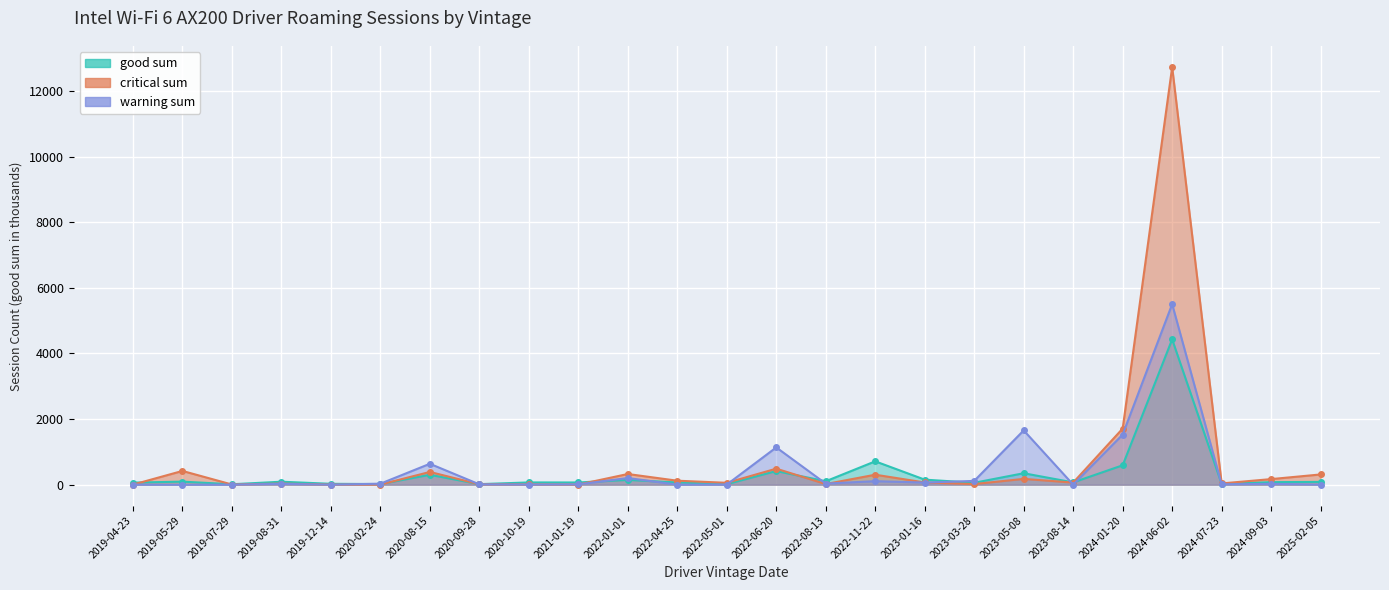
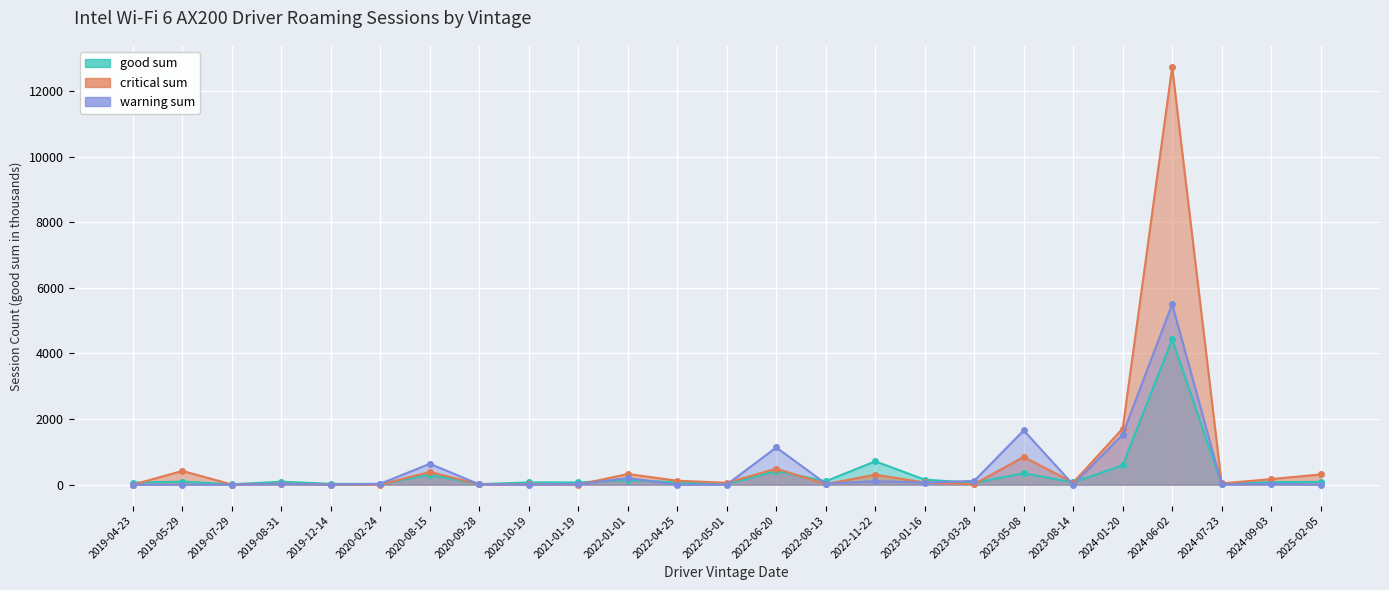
critical sum, 2023-05-08: 200 -> 800
